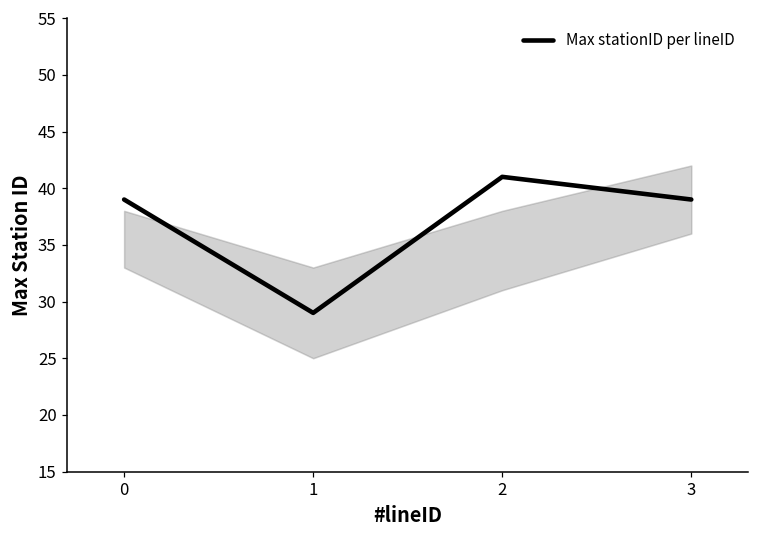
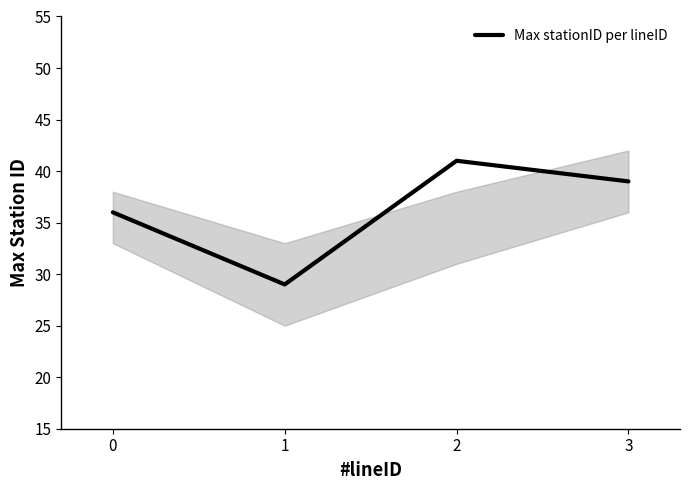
Max stationID per lineID, 0: 39 -> 36
